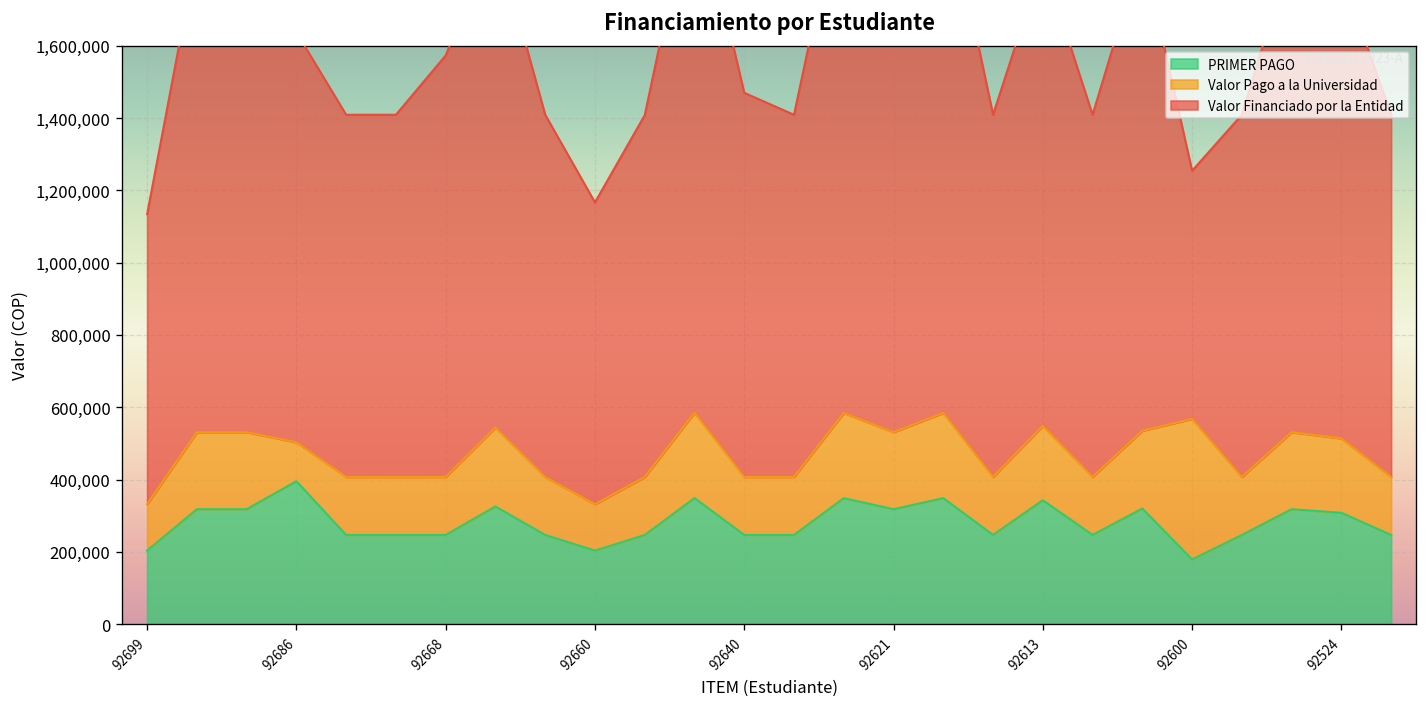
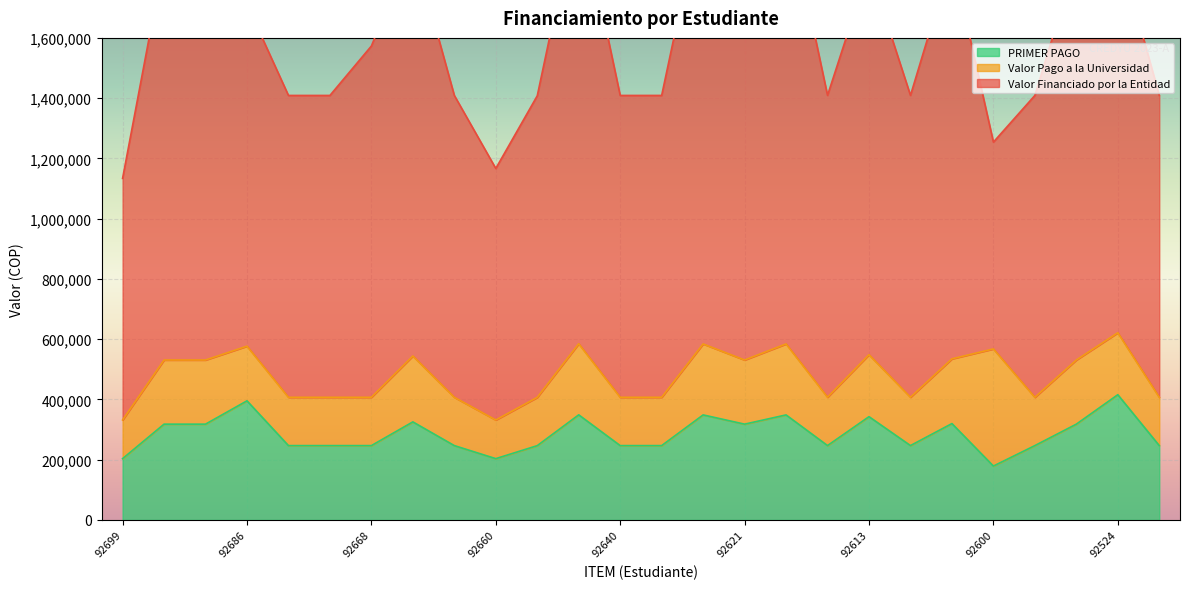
Valor Pago a la Universidad, 92686: 110,000 -> 180,000
Valor Financiado por la Entidad, 92640: 1,060,000 -> 1,000,000
PRIMER PAGO, 92524: 310,000 -> 420,000
